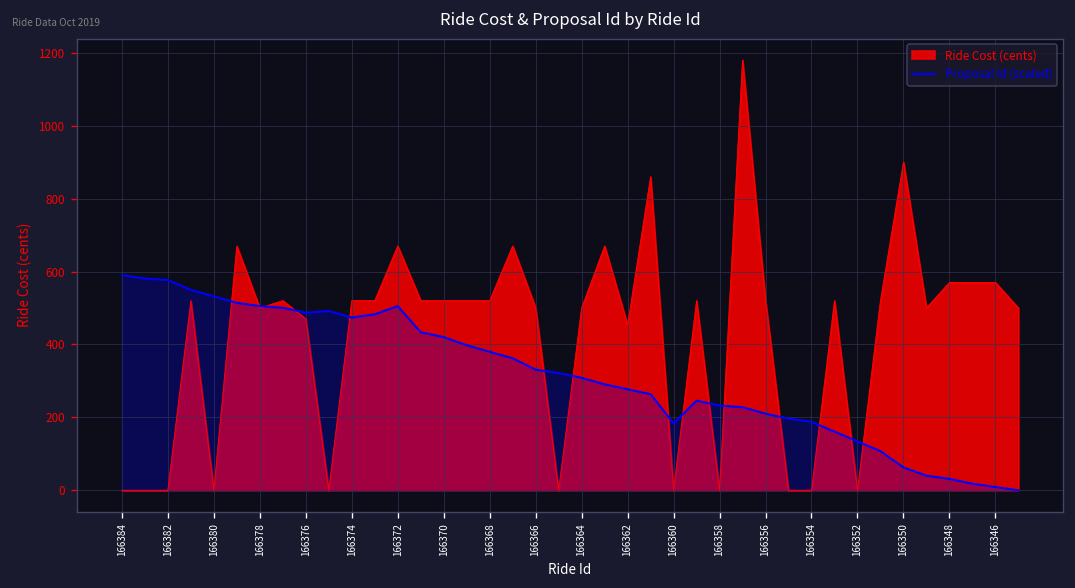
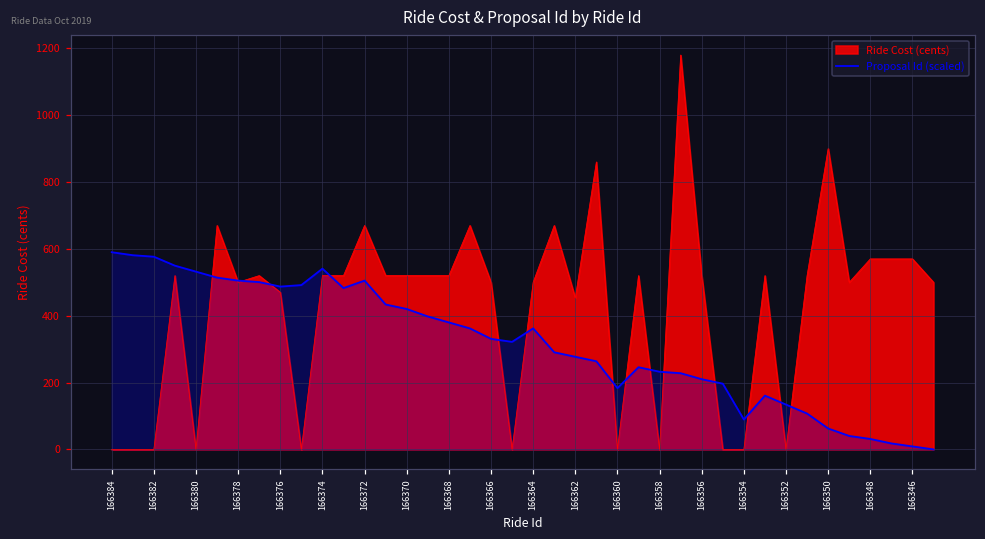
Proposal Id (scaled), 166374: 470 -> 540
Proposal Id (scaled), 166364: 310 -> 360
Proposal Id (scaled), 166354: 190 -> 90
